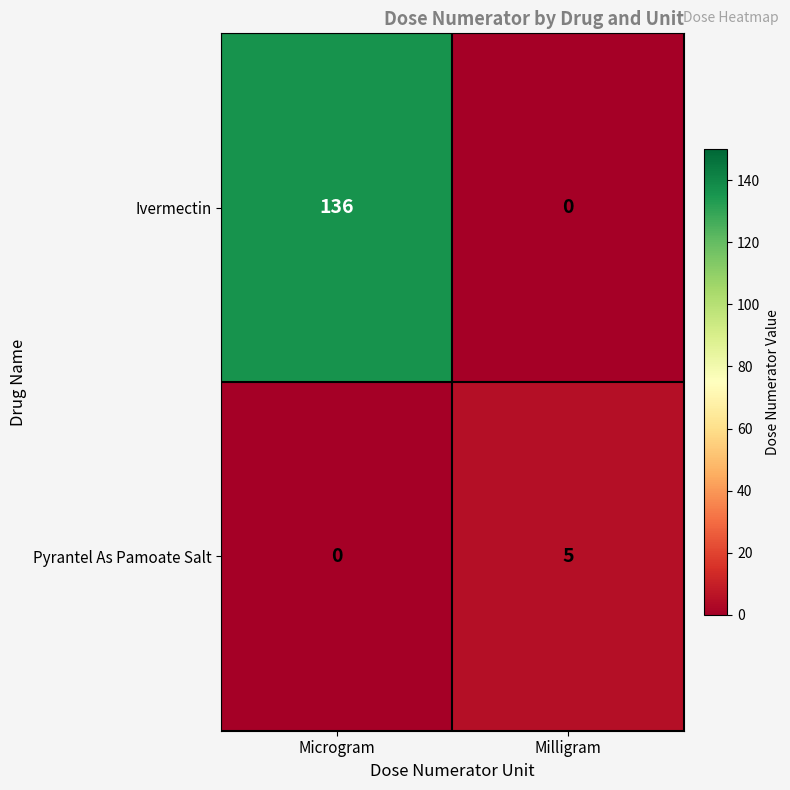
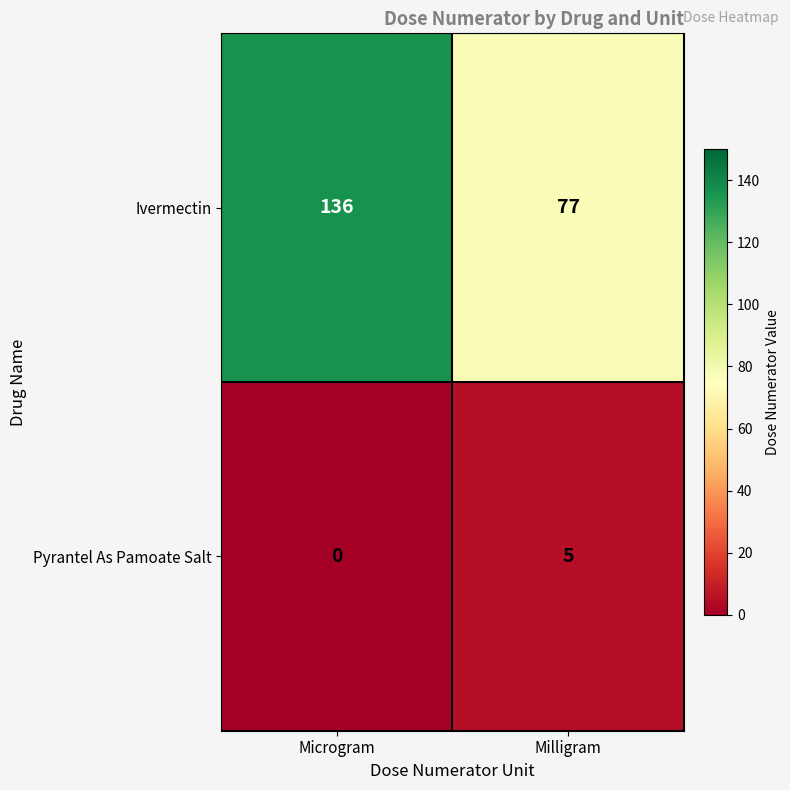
Ivermectin, Milligram: 0 -> 77
